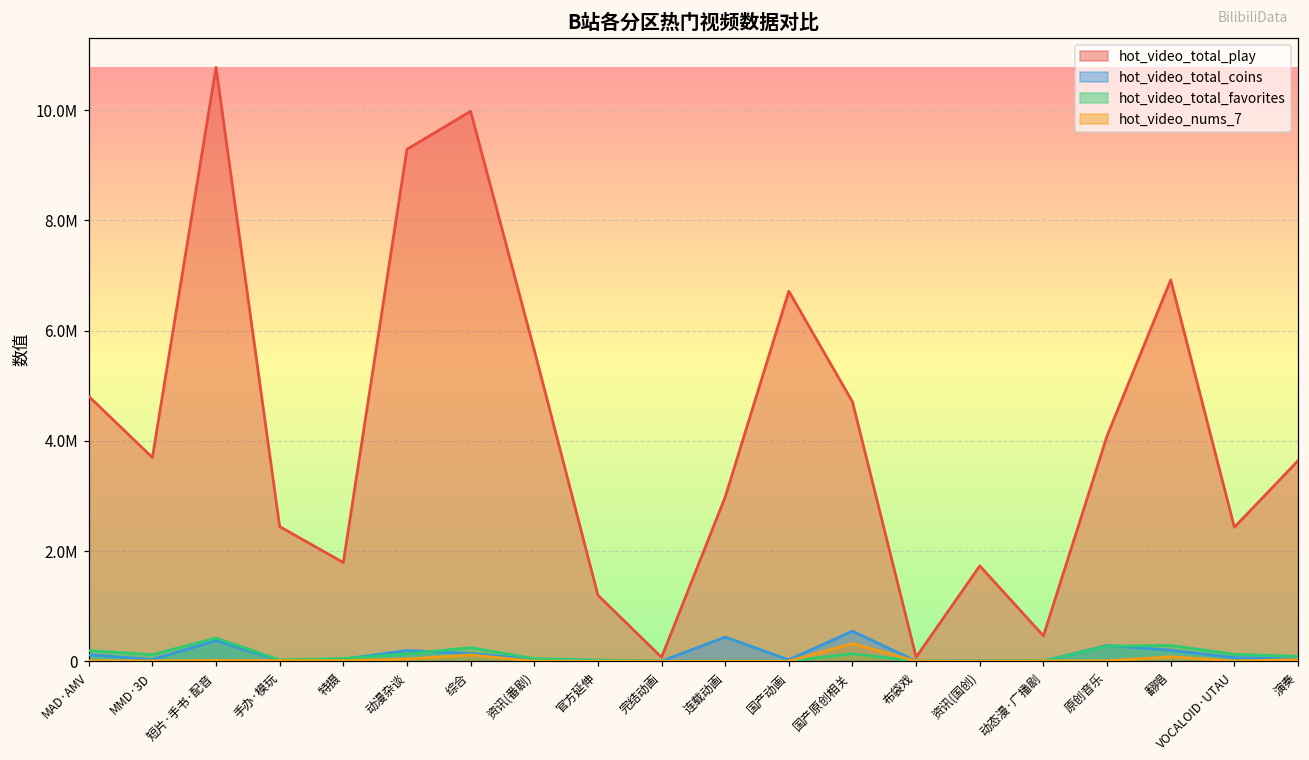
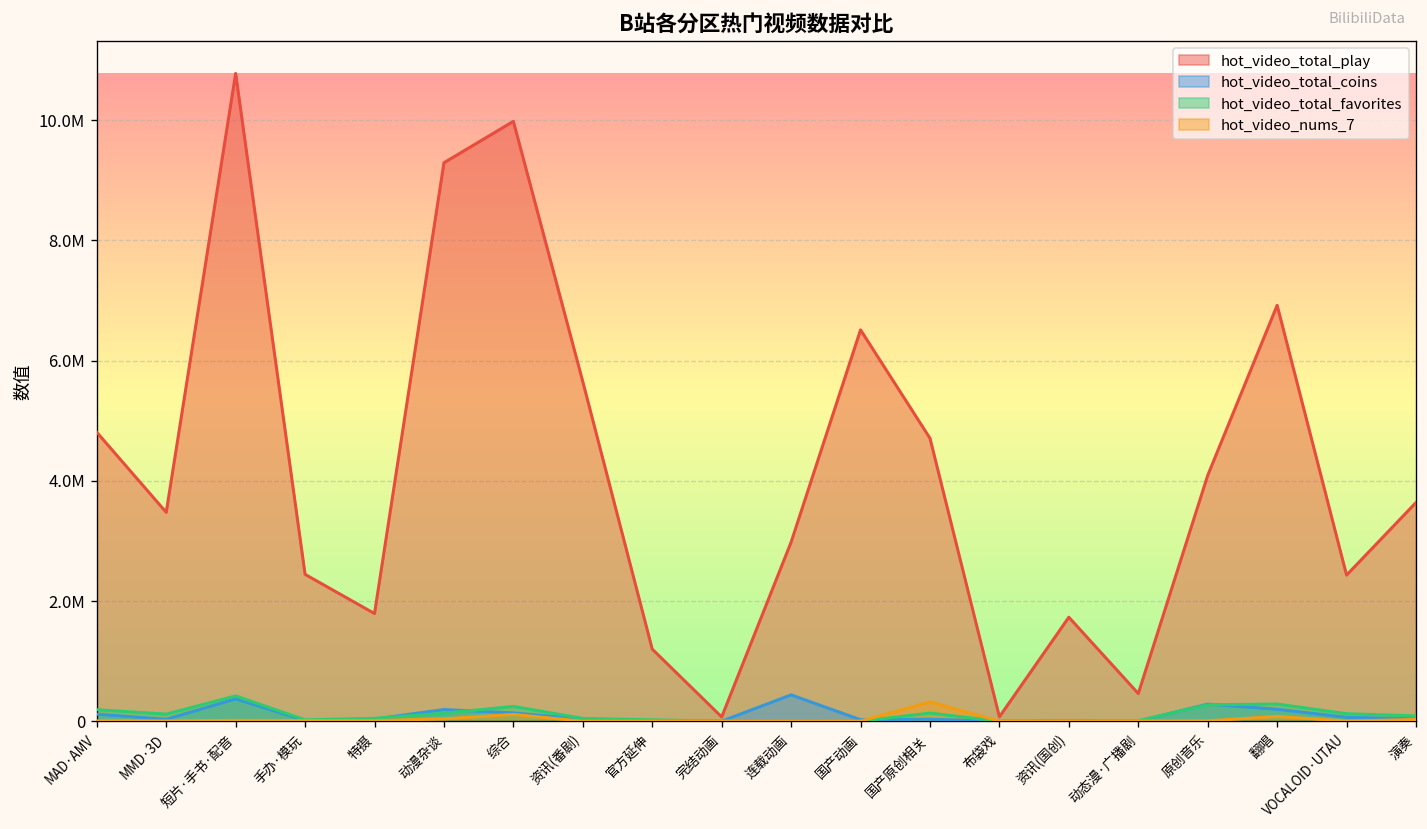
hot_video_total_play, MMD·3D: 3700000 -> 3500000
hot_video_total_play, 国产动画: 6700000 -> 6500000
hot_video_total_coins, 国产原创相关: 500000 -> 0
